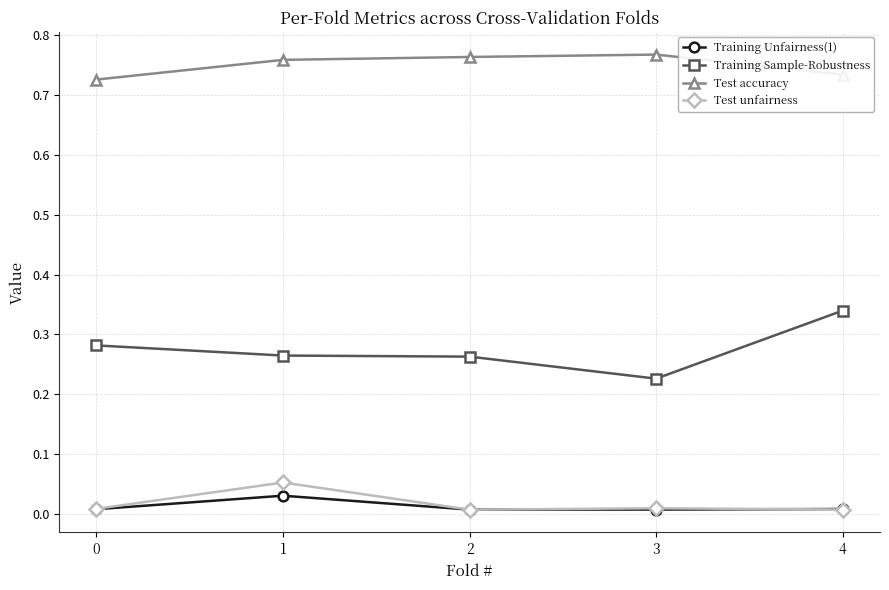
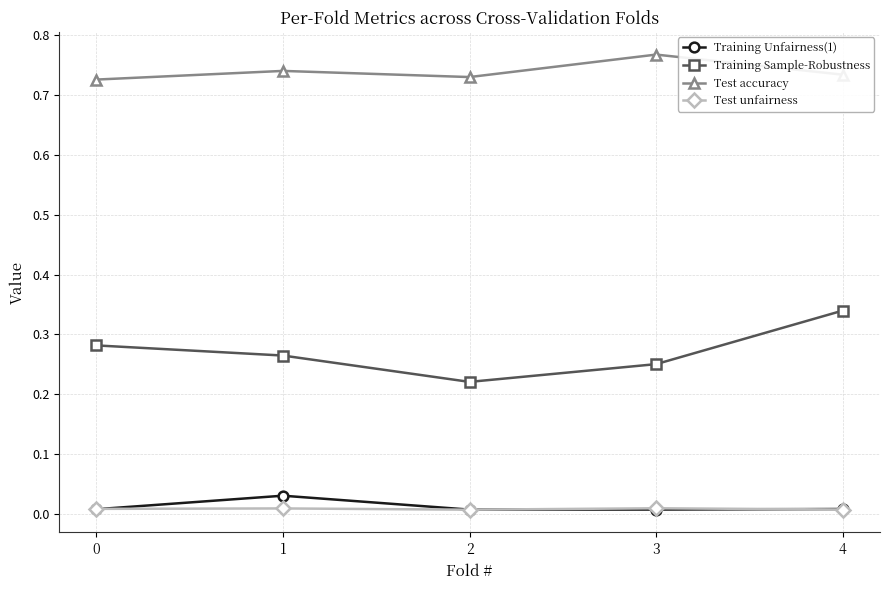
Test accuracy, 1: 0.76 -> 0.74
Test unfairness, 1: 0.05 -> 0.01
Training Sample-Robustness, 2: 0.26 -> 0.22
Test accuracy, 2: 0.76 -> 0.73
Training Sample-Robustness, 3: 0.23 -> 0.25
